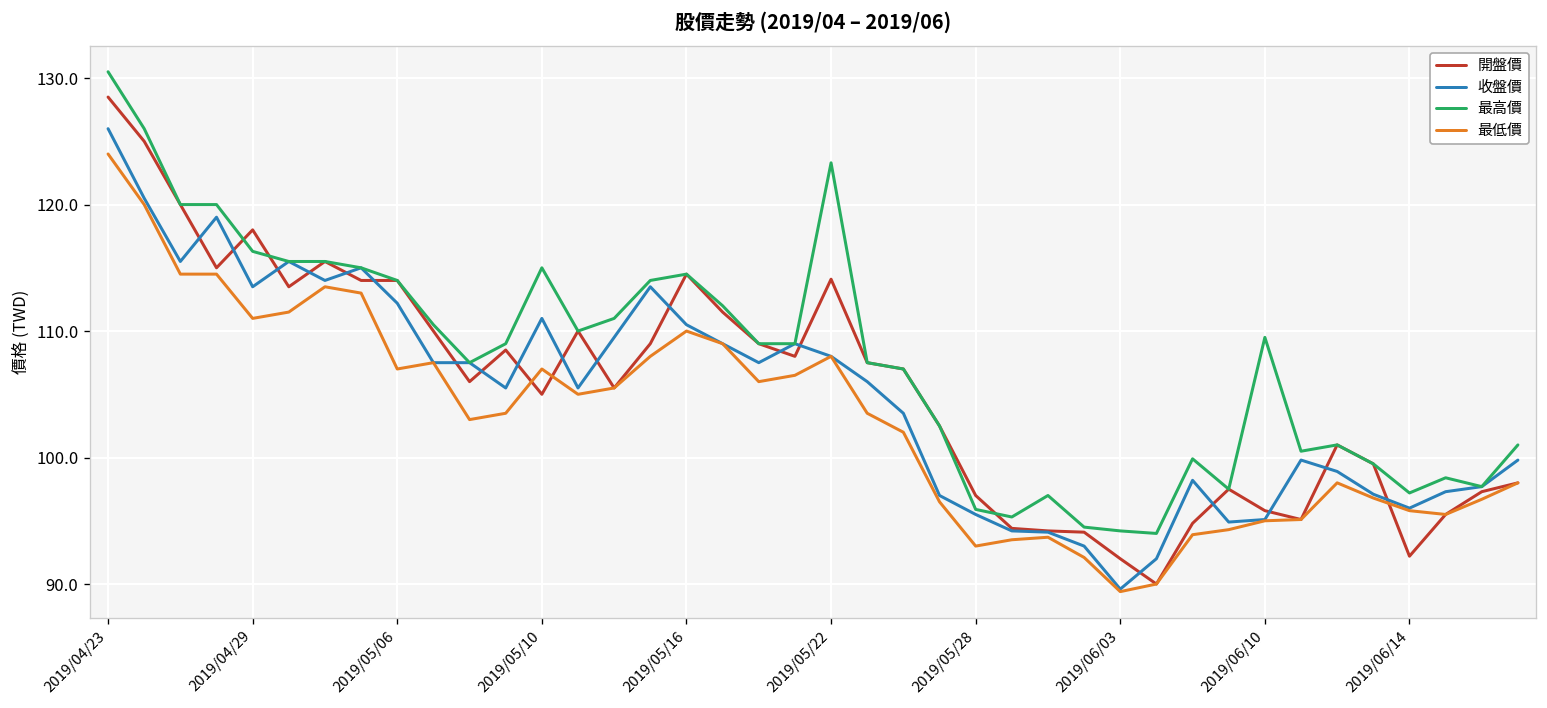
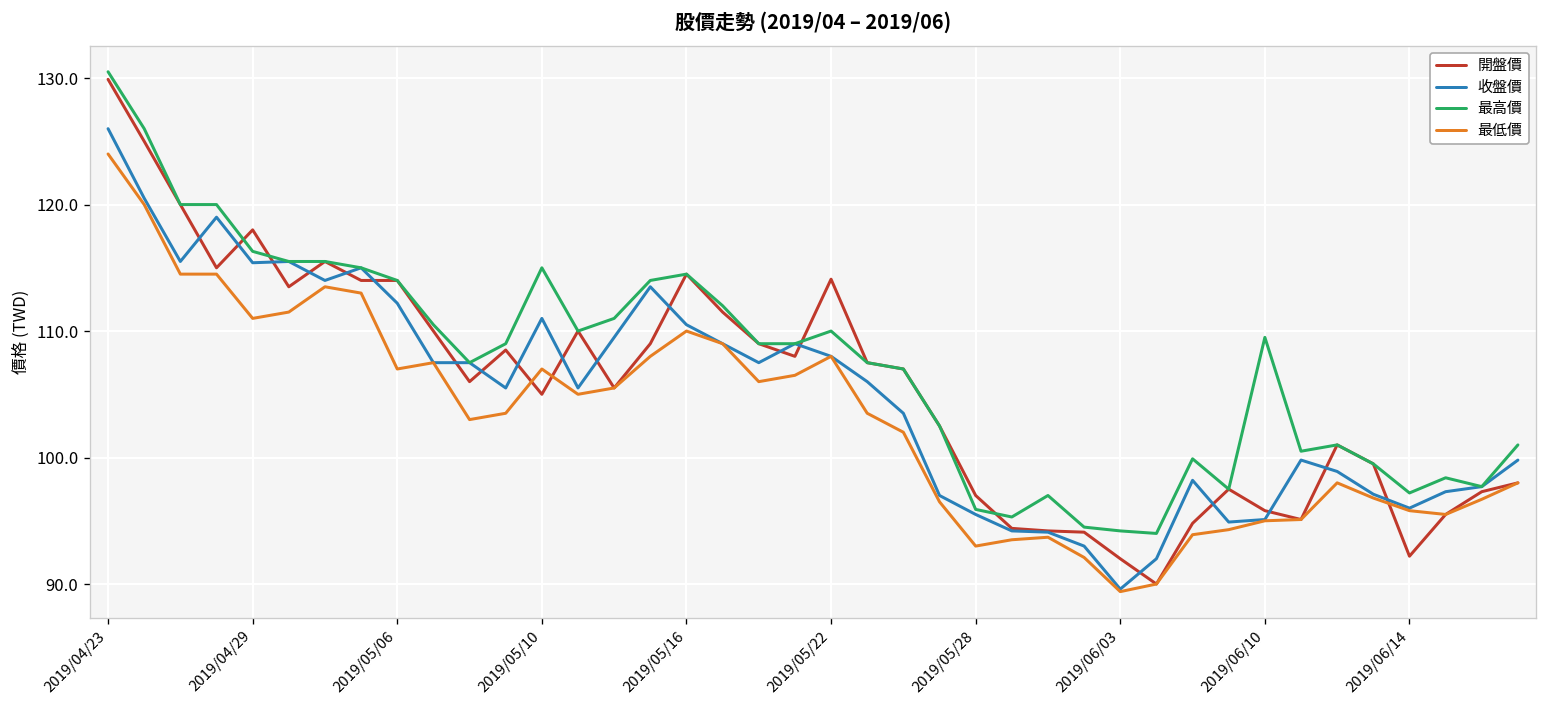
開盤價, 2019/04/23: 128.5 -> 129.9
收盤價, 2019/04/29: 113.5 -> 115.4
最高價, 2019/05/22: 123.3 -> 110.0
